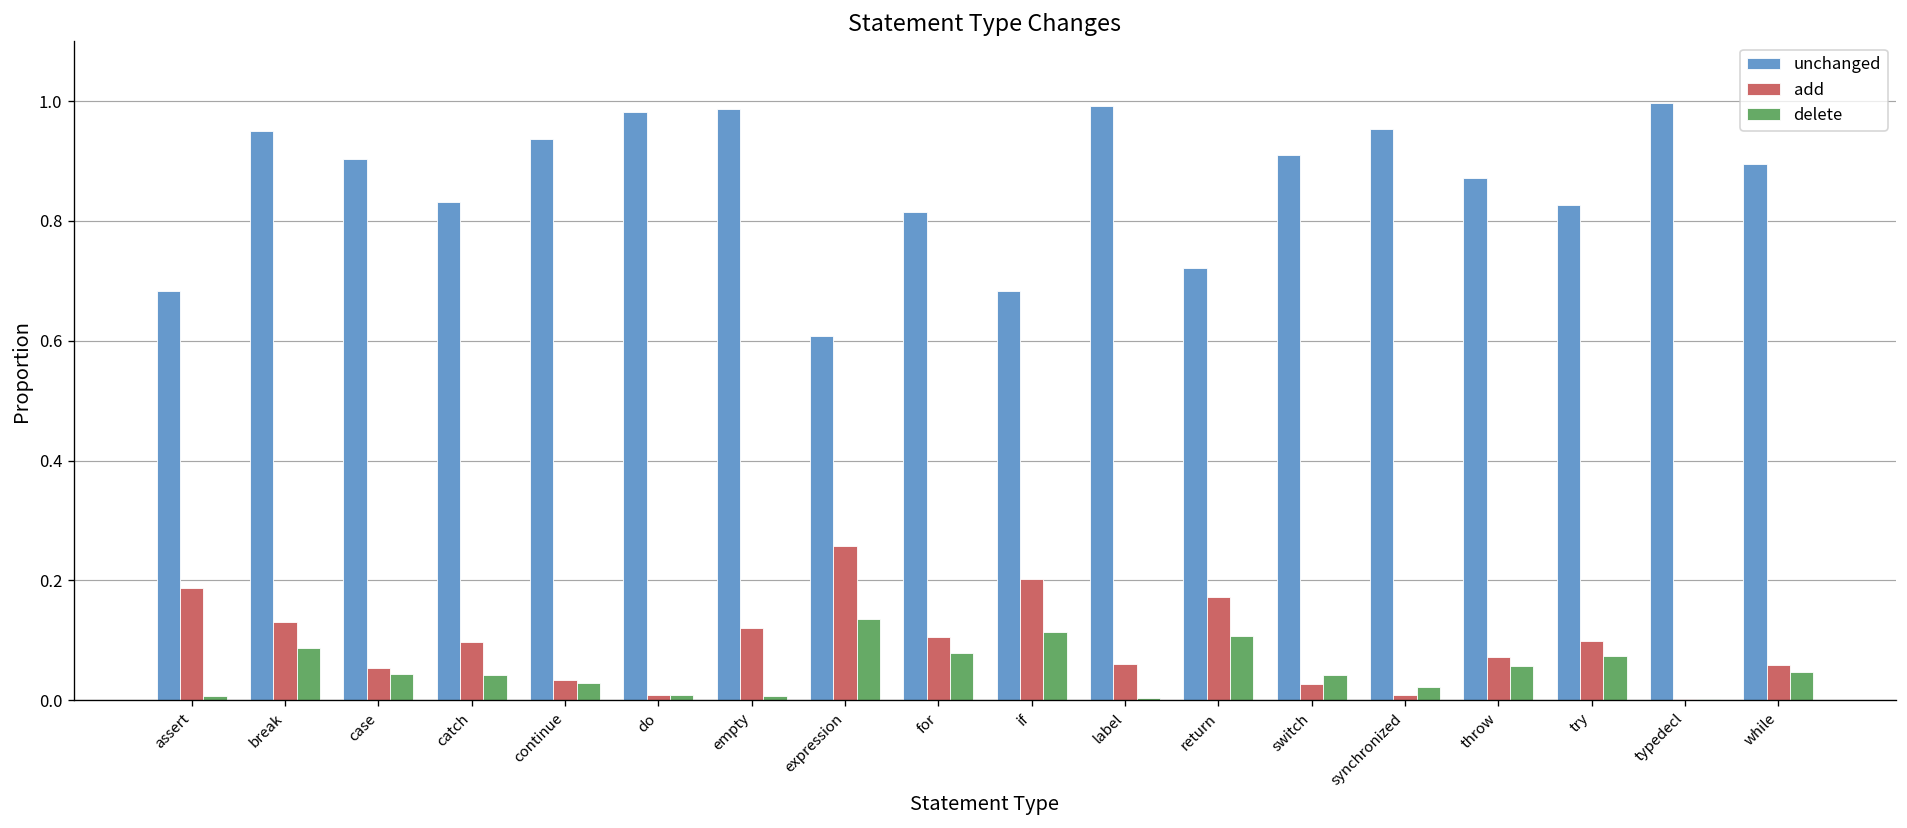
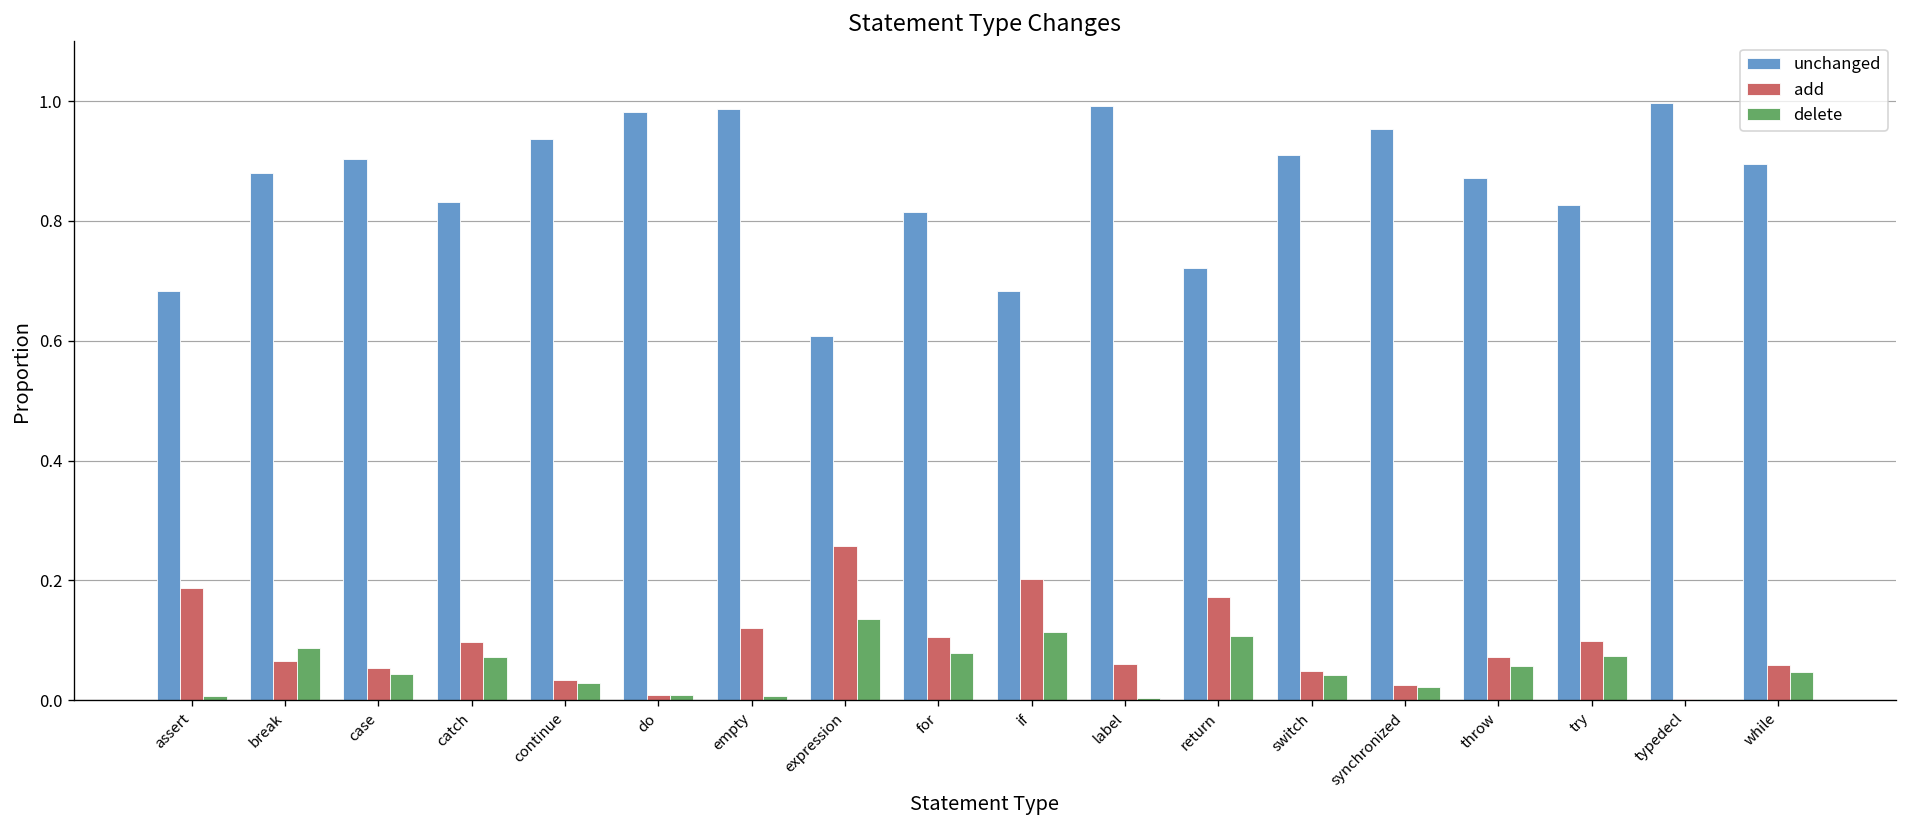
unchanged, break: 0.95 -> 0.88
add, break: 0.13 -> 0.07
delete, catch: 0.04 -> 0.07
add, switch: 0.03 -> 0.05
add, synchronized: 0.01 -> 0.02
